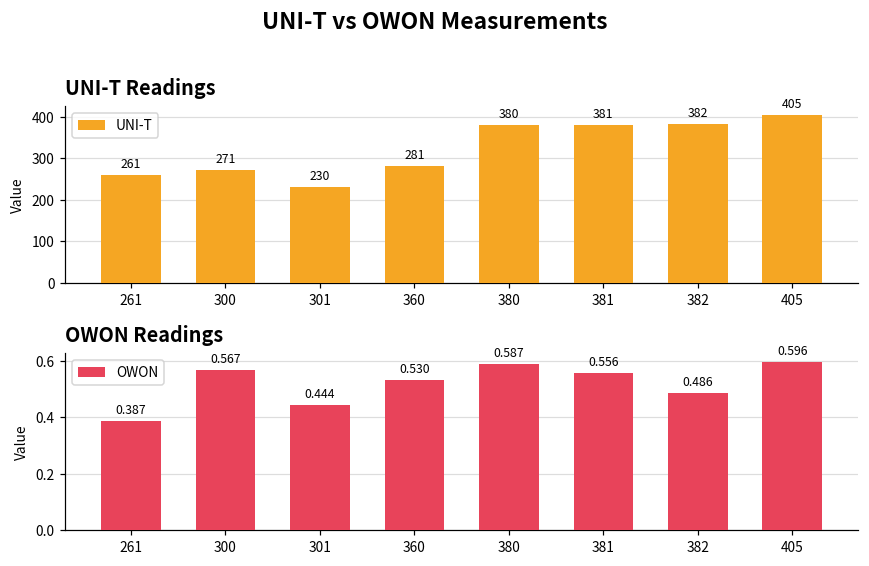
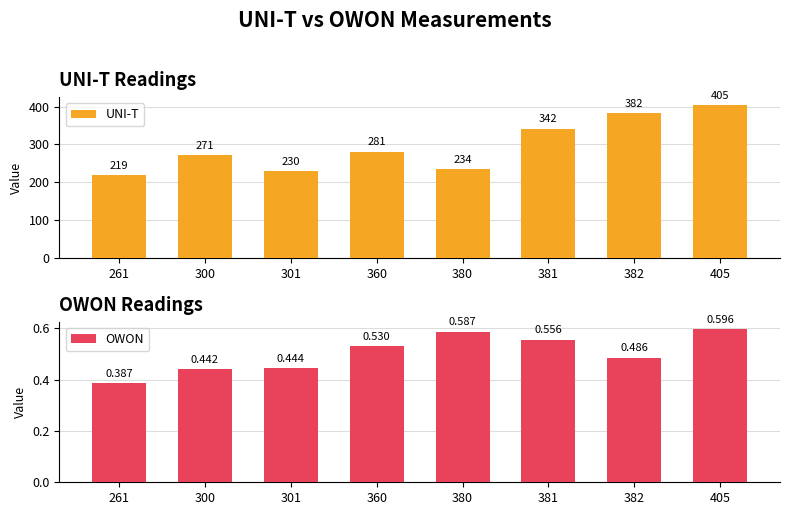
UNI-T Readings, 261: 261 -> 219
UNI-T Readings, 380: 380 -> 234
UNI-T Readings, 381: 381 -> 342
OWON Readings, 300: 0.567 -> 0.442
